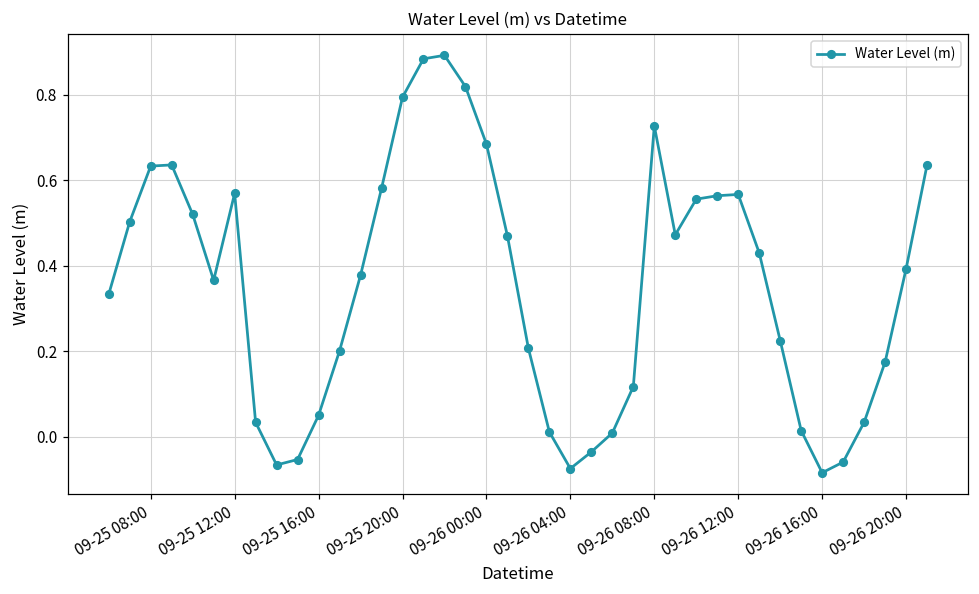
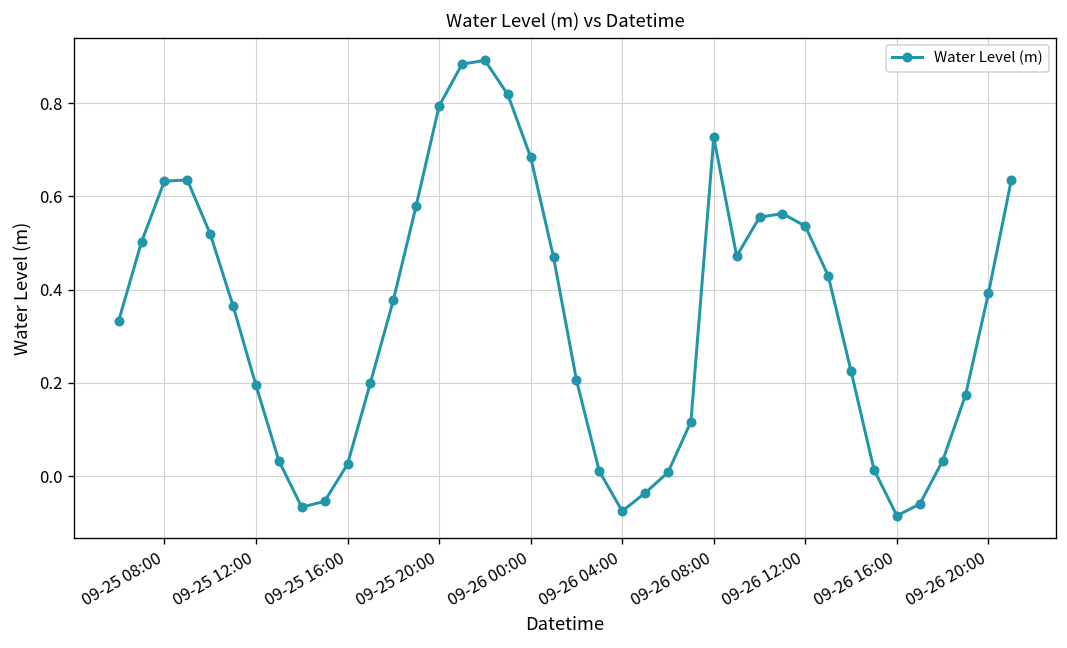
09-25 12:00: 0.57 -> 0.19
09-25 16:00: 0.05 -> 0.03
09-26 12:00: 0.57 -> 0.54
